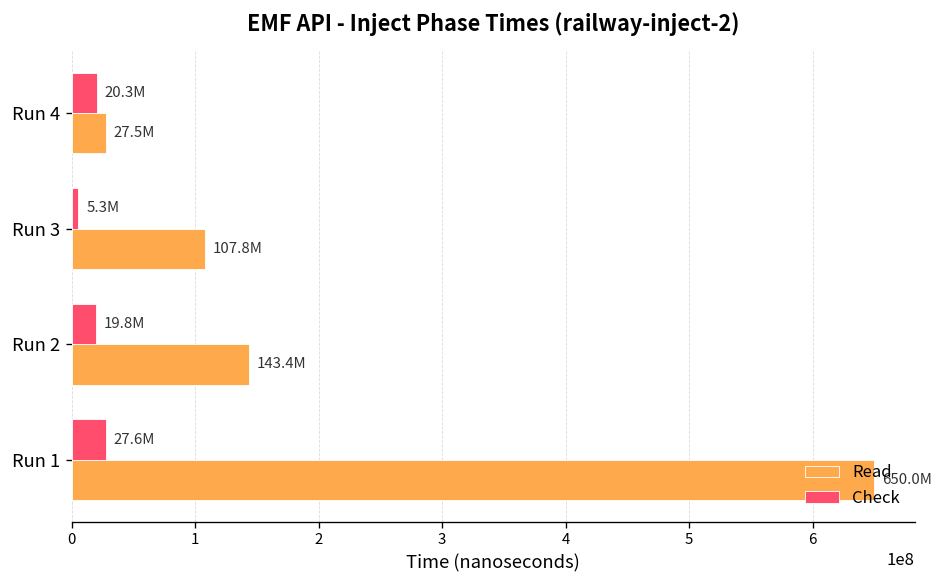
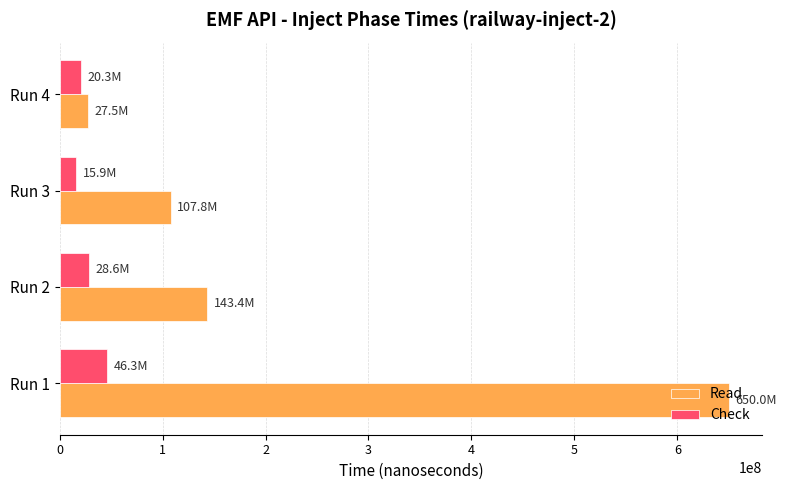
Check, Run 3: 5.3M -> 15.9M
Check, Run 2: 19.8M -> 28.6M
Check, Run 1: 27.6M -> 46.3M
